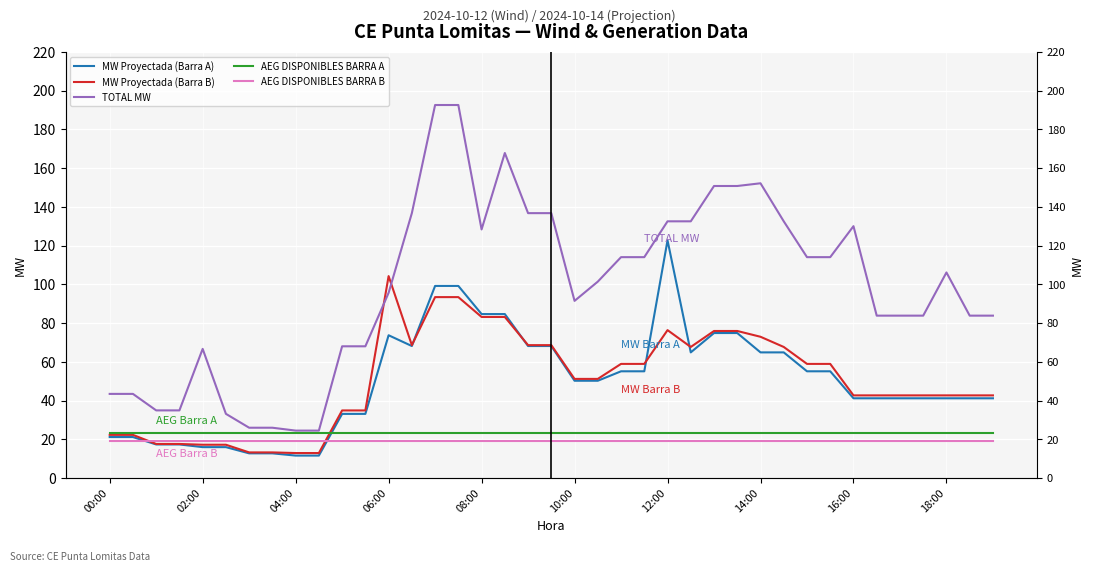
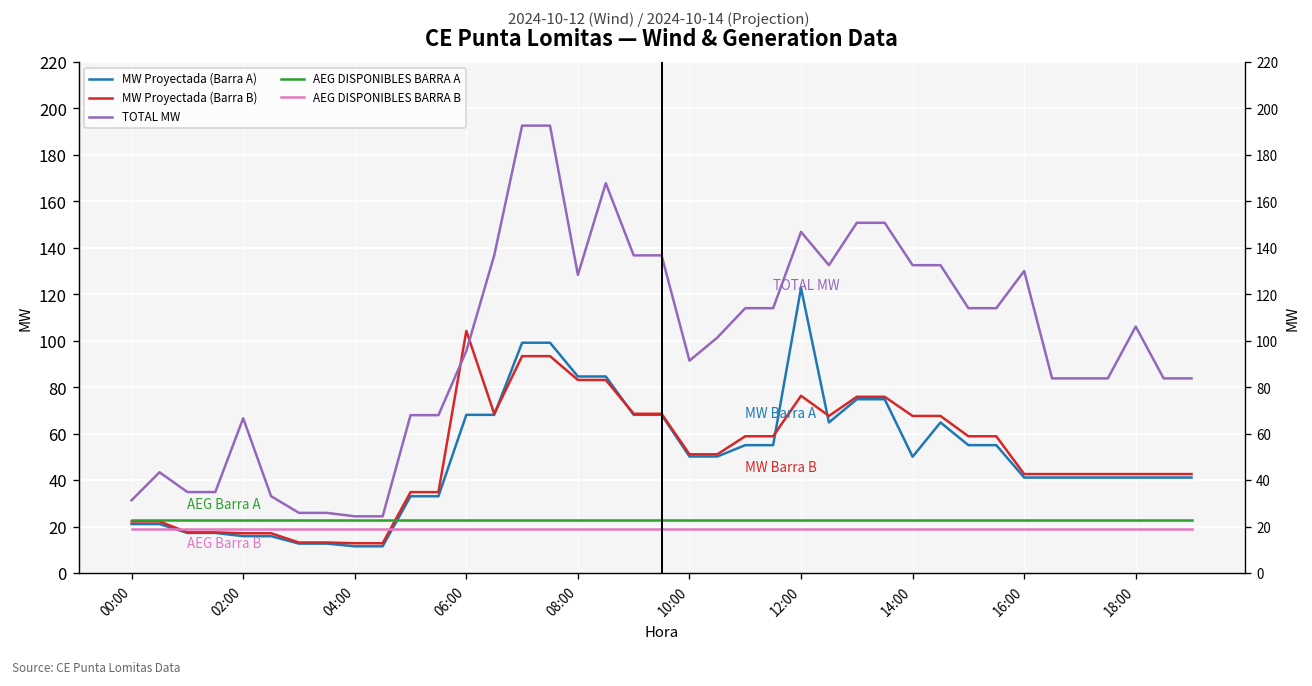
TOTAL MW, 00:00: 43 -> 31
MW Proyectada (Barra A), 06:00: 74 -> 68
TOTAL MW, 12:00: 133 -> 147
MW Proyectada (Barra A), 14:00: 65 -> 50
MW Proyectada (Barra B), 14:00: 73 -> 68
TOTAL MW, 14:00: 152 -> 133
